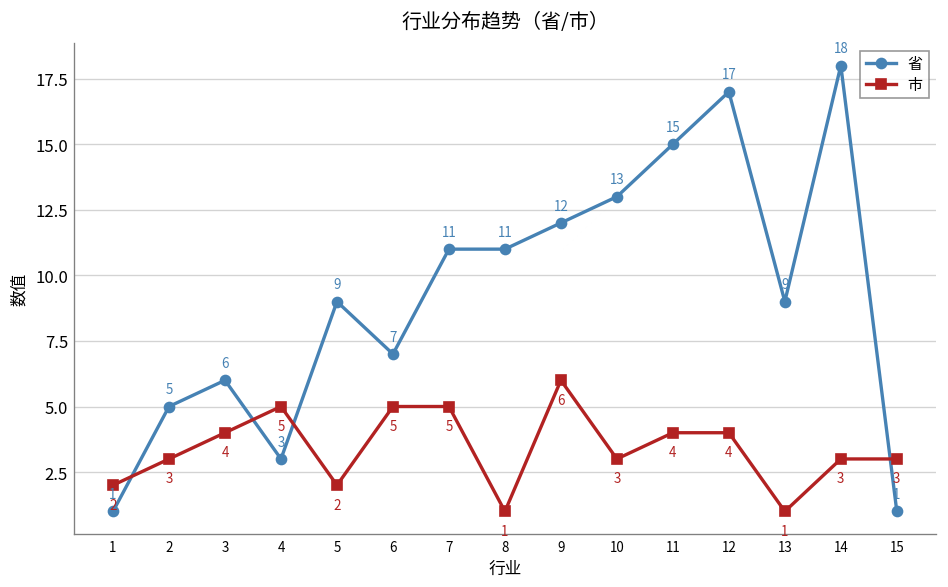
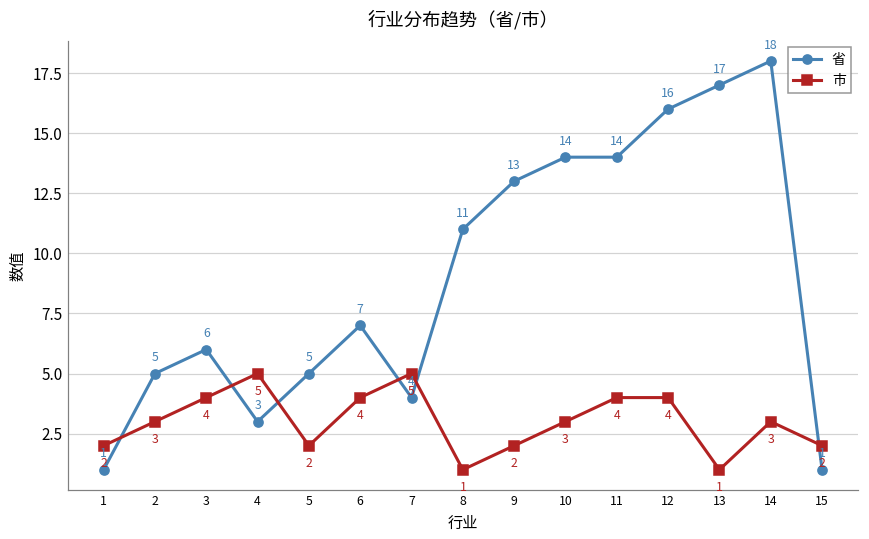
省, 5: 9 -> 5
市, 6: 5 -> 4
省, 7: 11 -> 4
省, 9: 12 -> 13
市, 9: 6 -> 2
省, 10: 13 -> 14
省, 11: 15 -> 14
省, 12: 17 -> 16
省, 13: 9 -> 17
市, 15: 3 -> 2
